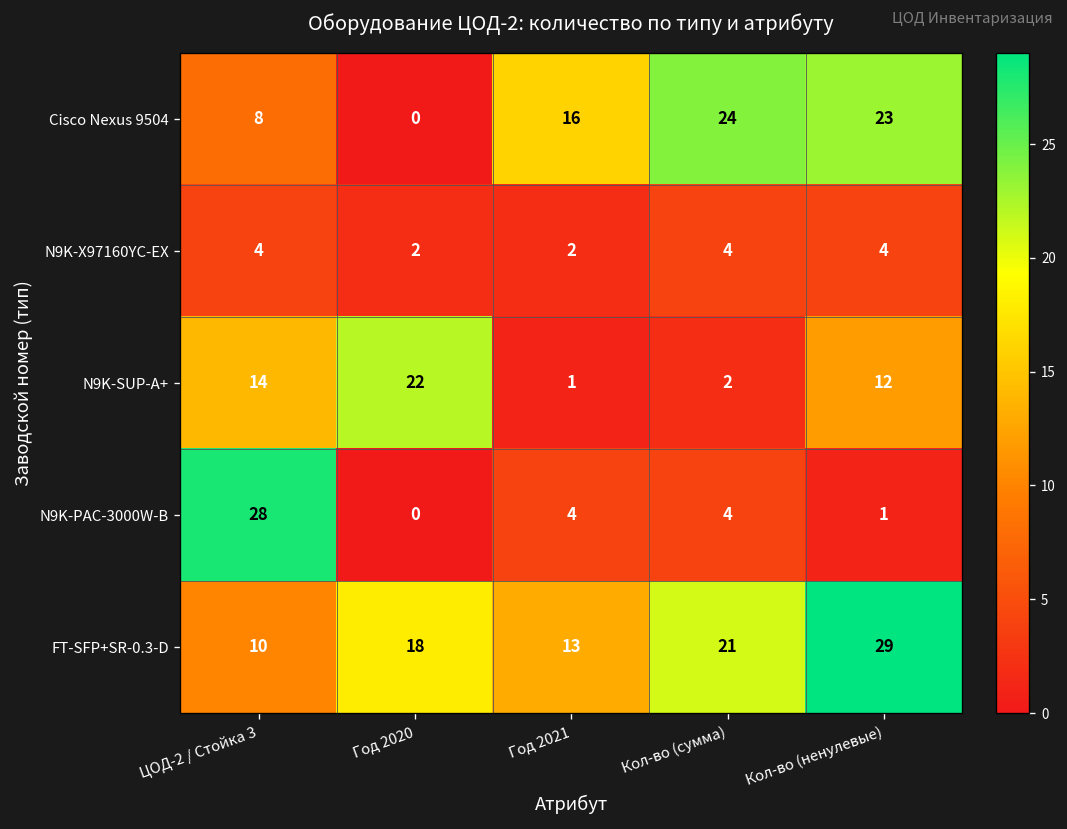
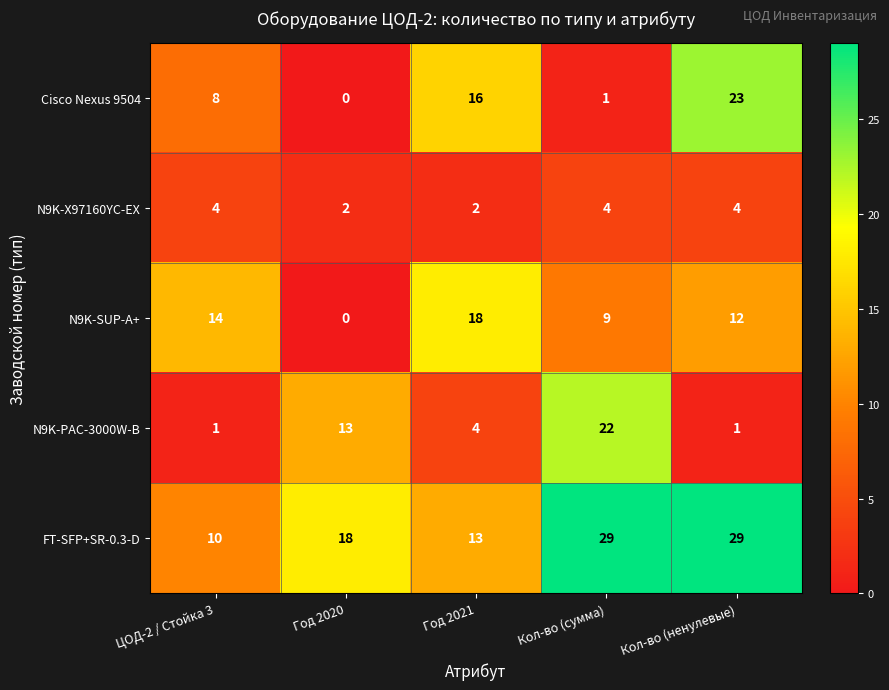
Cisco Nexus 9504, Кол-во (сумма): 24 -> 1
N9K-SUP-A+, Год 2020: 22 -> 0
N9K-SUP-A+, Год 2021: 1 -> 18
N9K-SUP-A+, Кол-во (сумма): 2 -> 9
N9K-PAC-3000W-B, ЦОД-2 / Стойка 3: 28 -> 1
N9K-PAC-3000W-B, Год 2020: 0 -> 13
N9K-PAC-3000W-B, Кол-во (сумма): 4 -> 22
FT-SFP+SR-0.3-D, Кол-во (сумма): 21 -> 29
